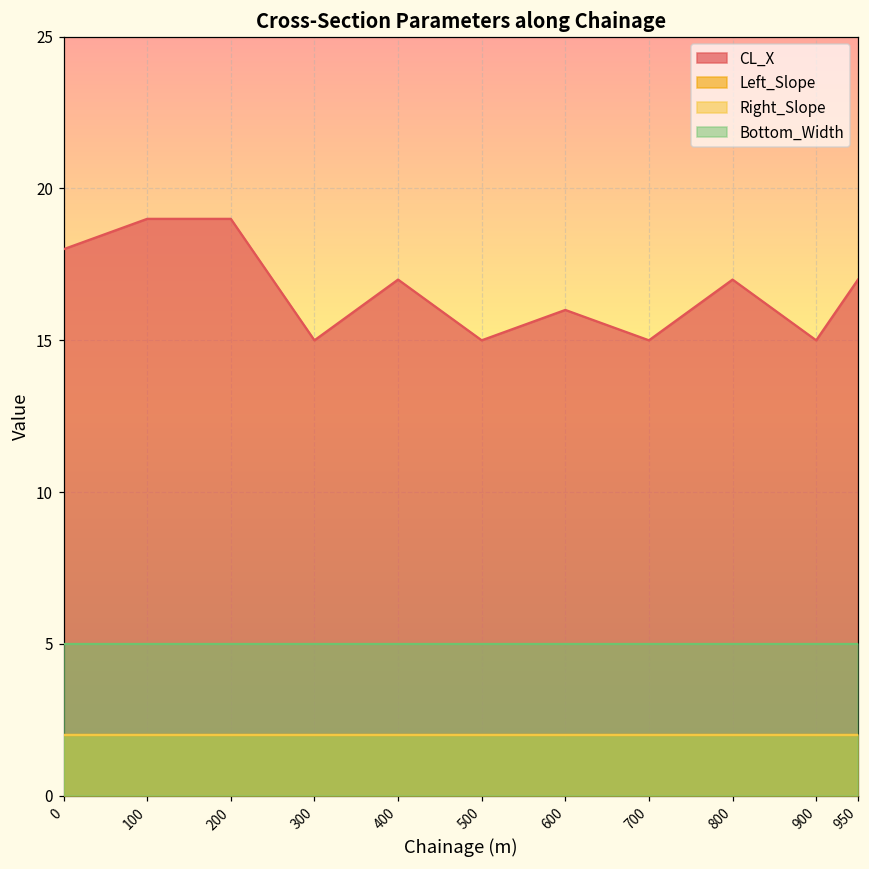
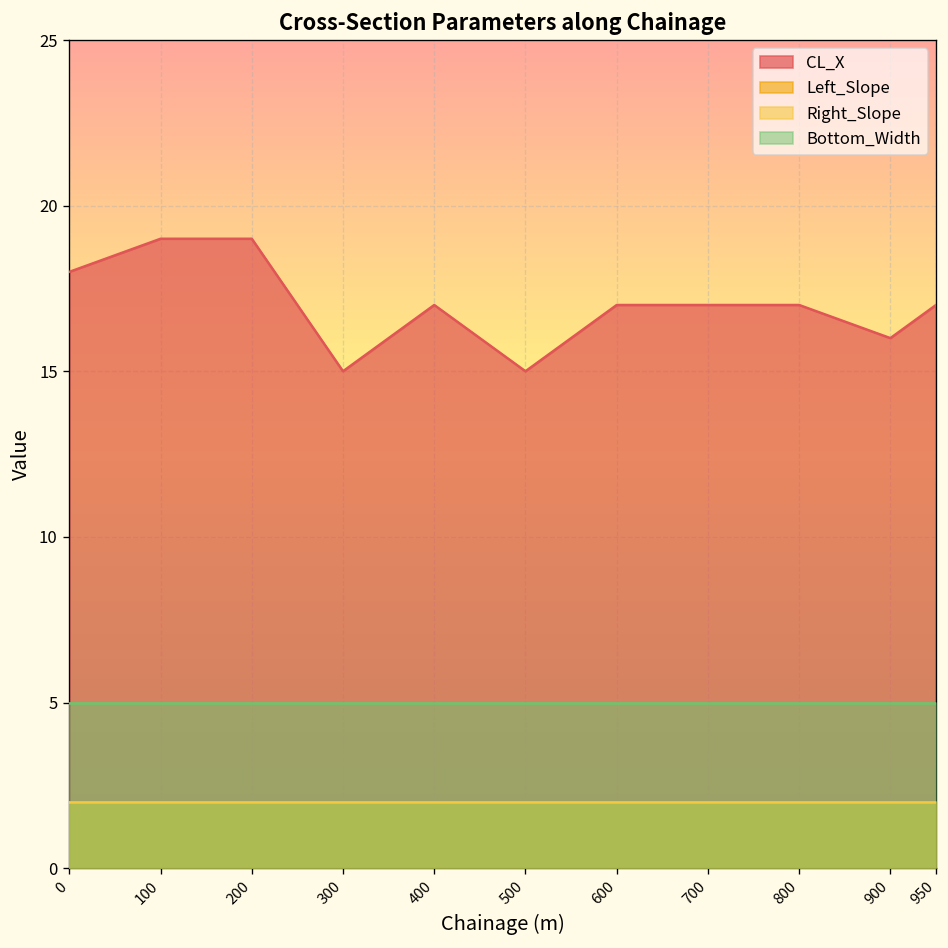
CL_X, 600: 16 -> 17
CL_X, 700: 15 -> 17
CL_X, 900: 15 -> 16
